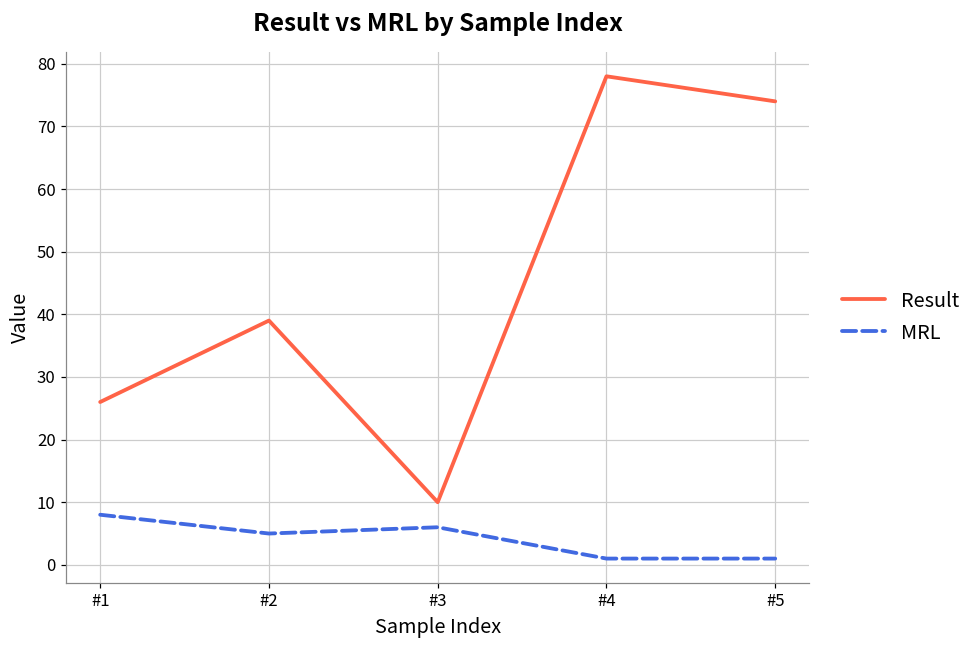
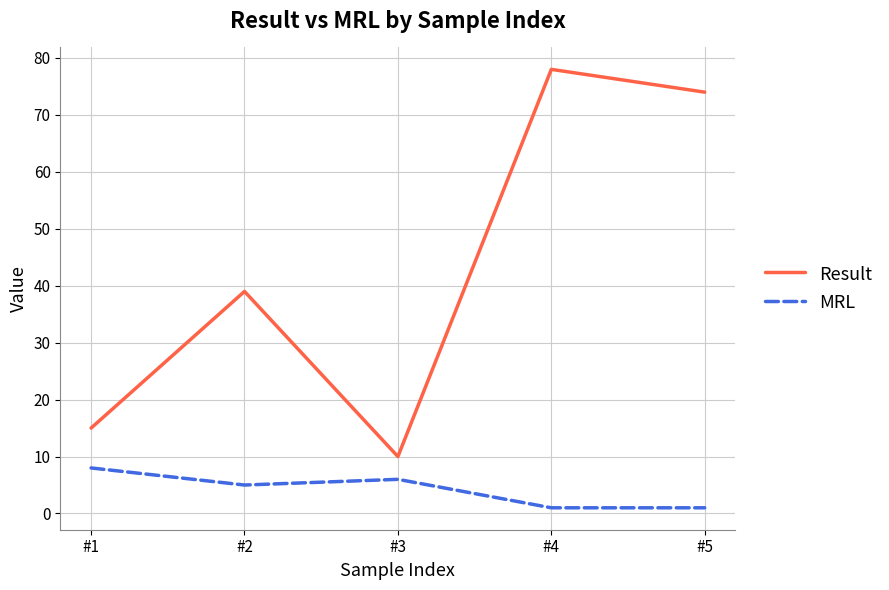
Result, #1: 26 -> 15
